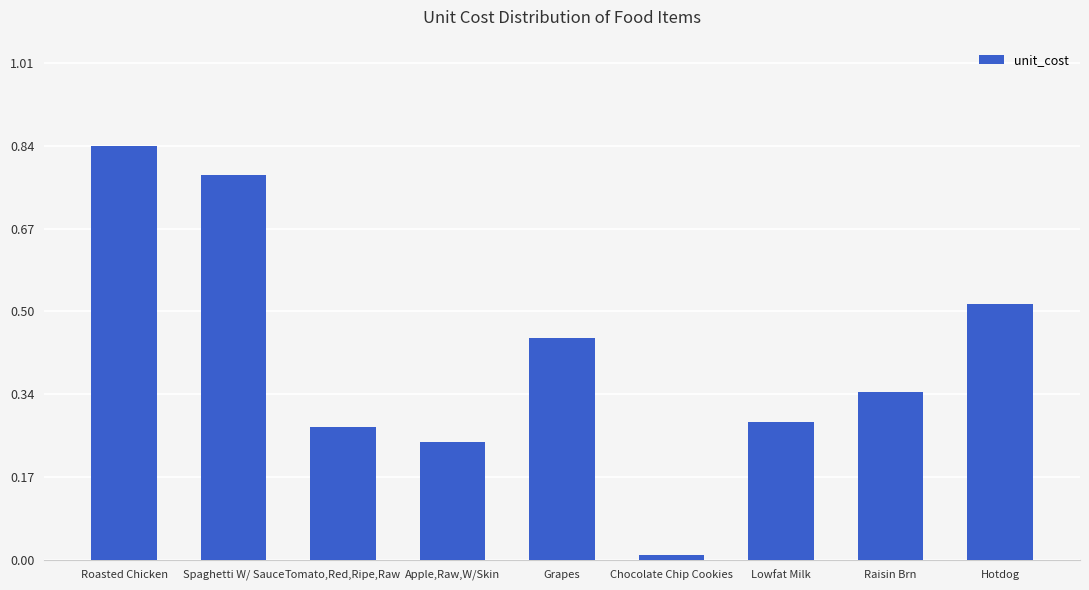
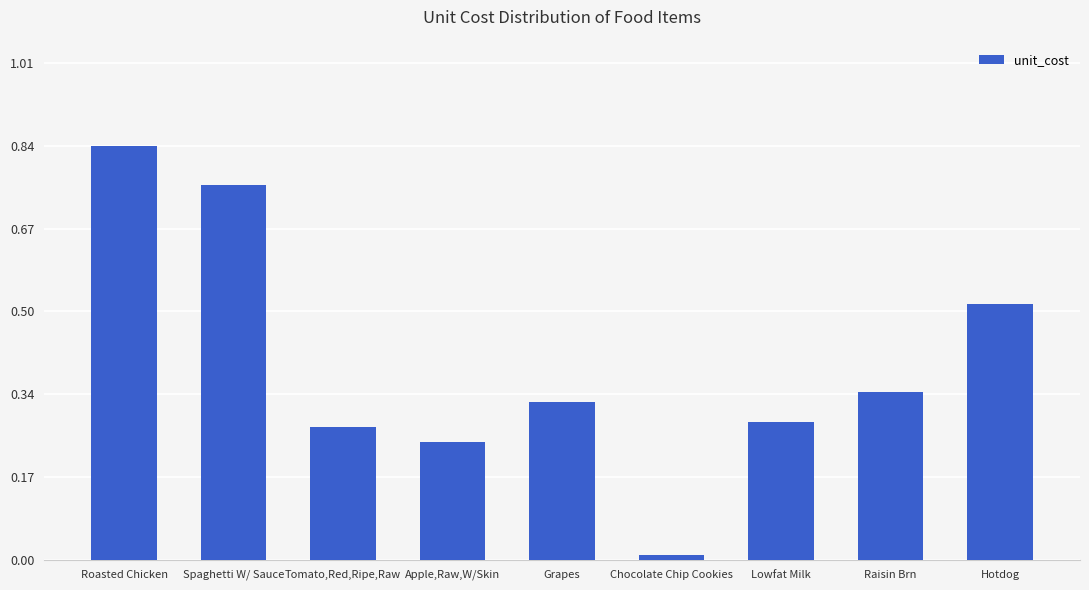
Spaghetti W/ Sauce: 0.78 -> 0.76
Grapes: 0.45 -> 0.32
